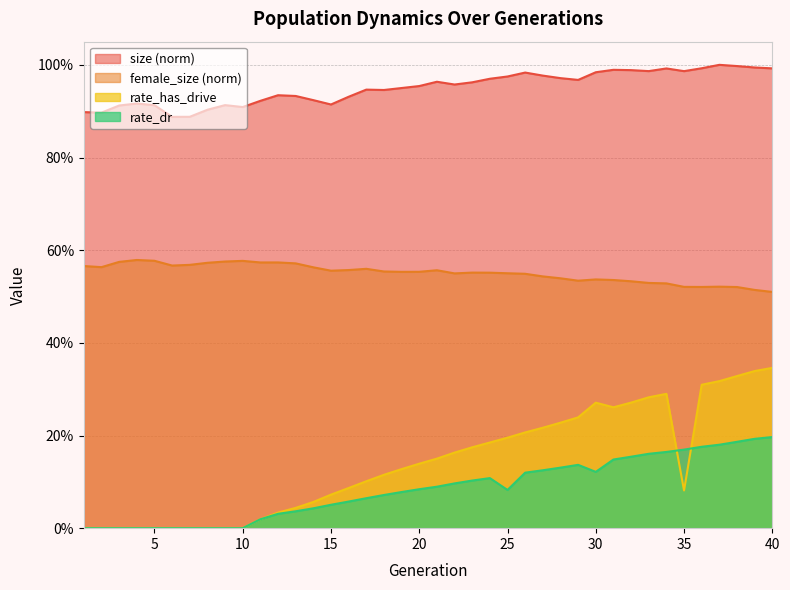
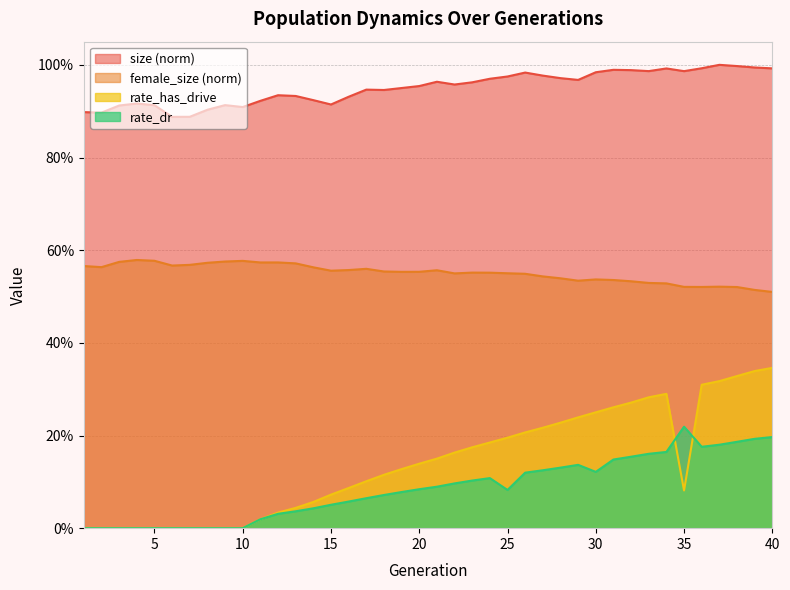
rate_has_drive, 30: 27% -> 25%
rate_dr, 35: 17% -> 22%
